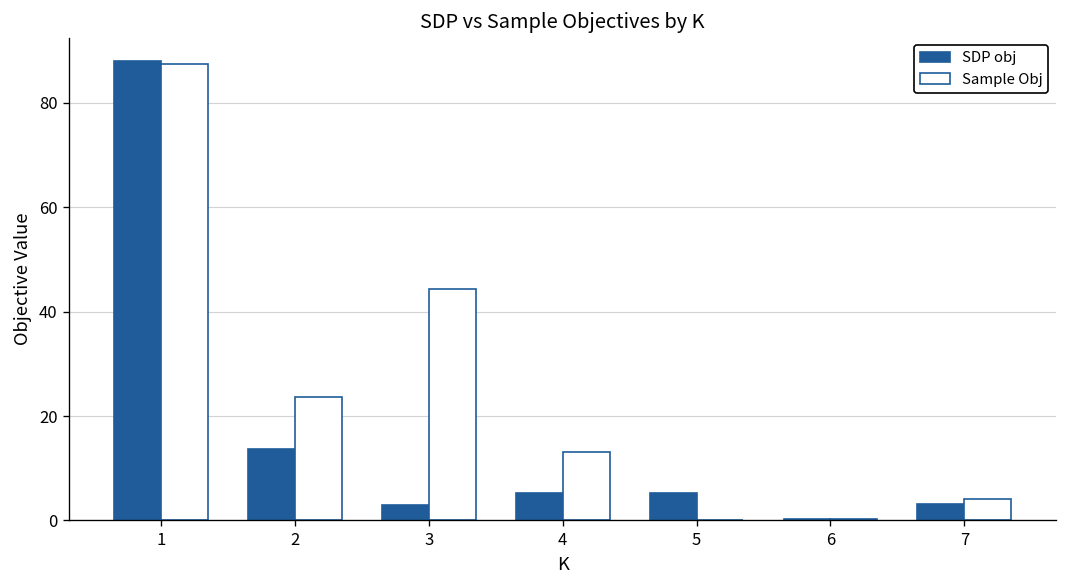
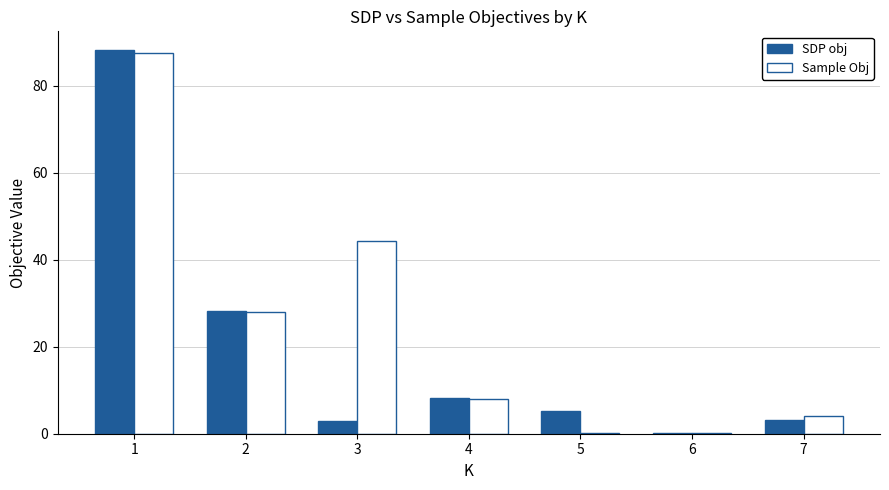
SDP obj, 2: 14 -> 28
Sample Obj, 2: 24 -> 28
SDP obj, 4: 5 -> 8
Sample Obj, 4: 13 -> 8
